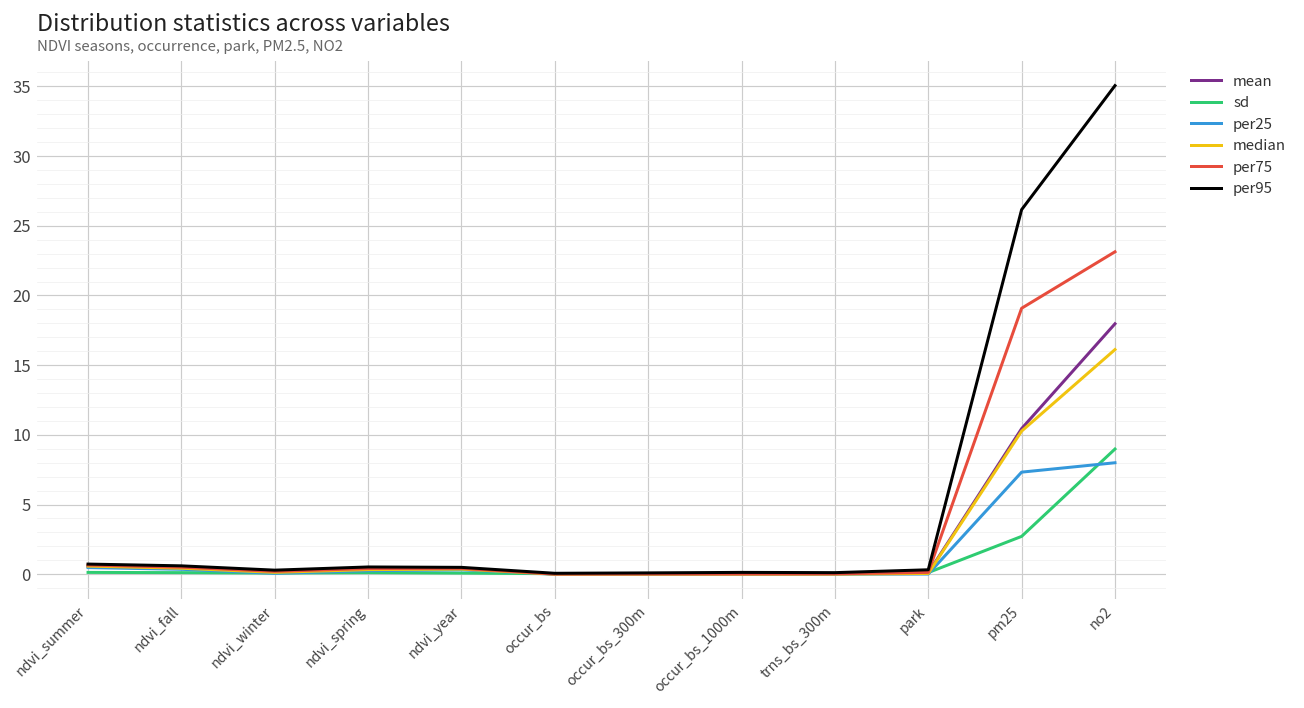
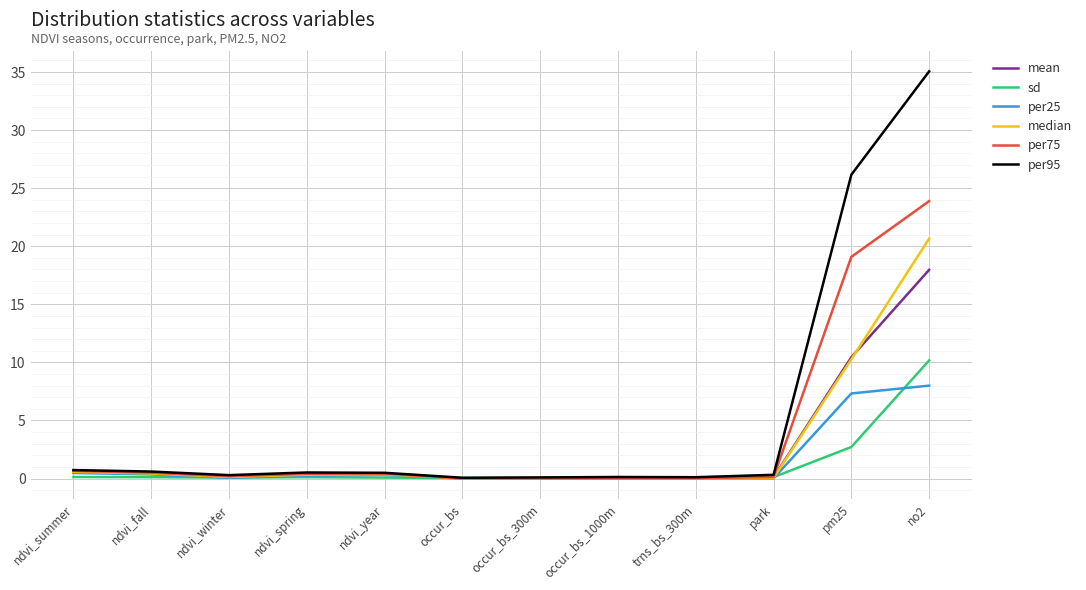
sd, no2: 9.0 -> 10.2
median, no2: 16.1 -> 20.7
per75, no2: 23.1 -> 23.9
